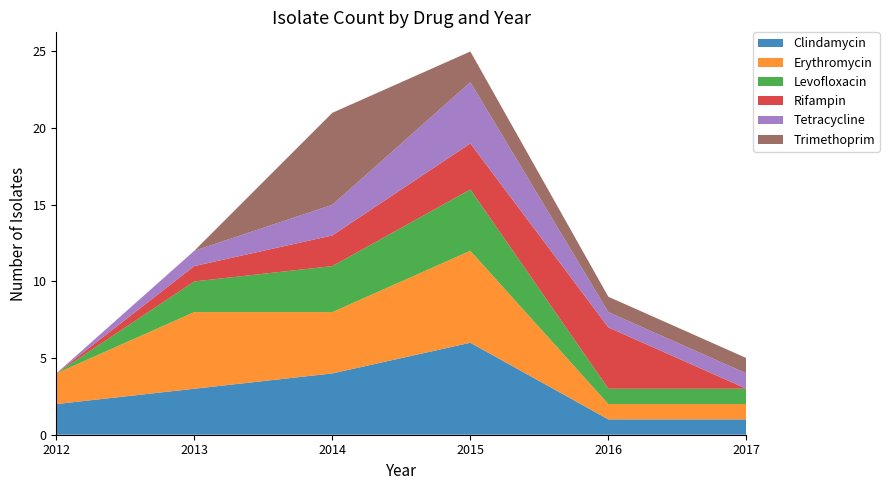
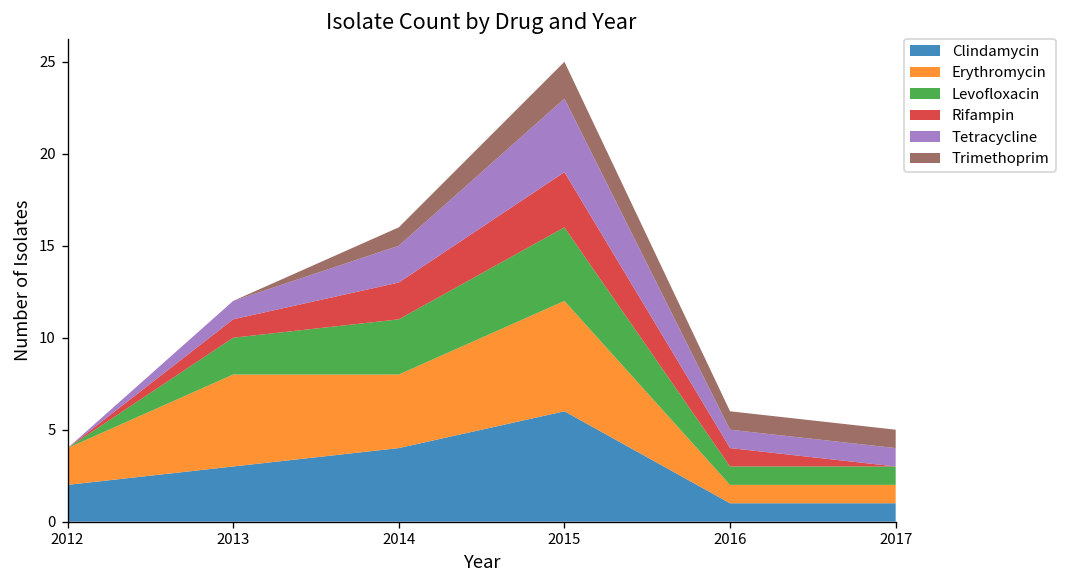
Trimethoprim, 2014: 6 -> 1
Rifampin, 2016: 4 -> 1
